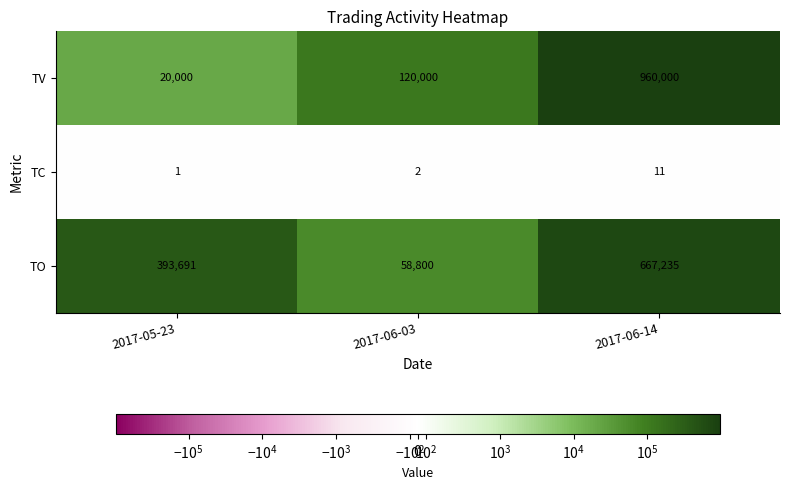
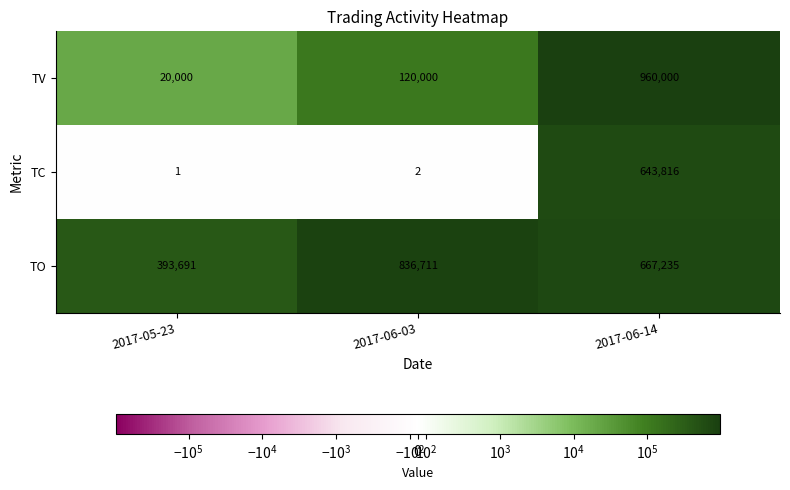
TC, 2017-06-14: 11 -> 643,816
TO, 2017-06-03: 58,800 -> 836,711
